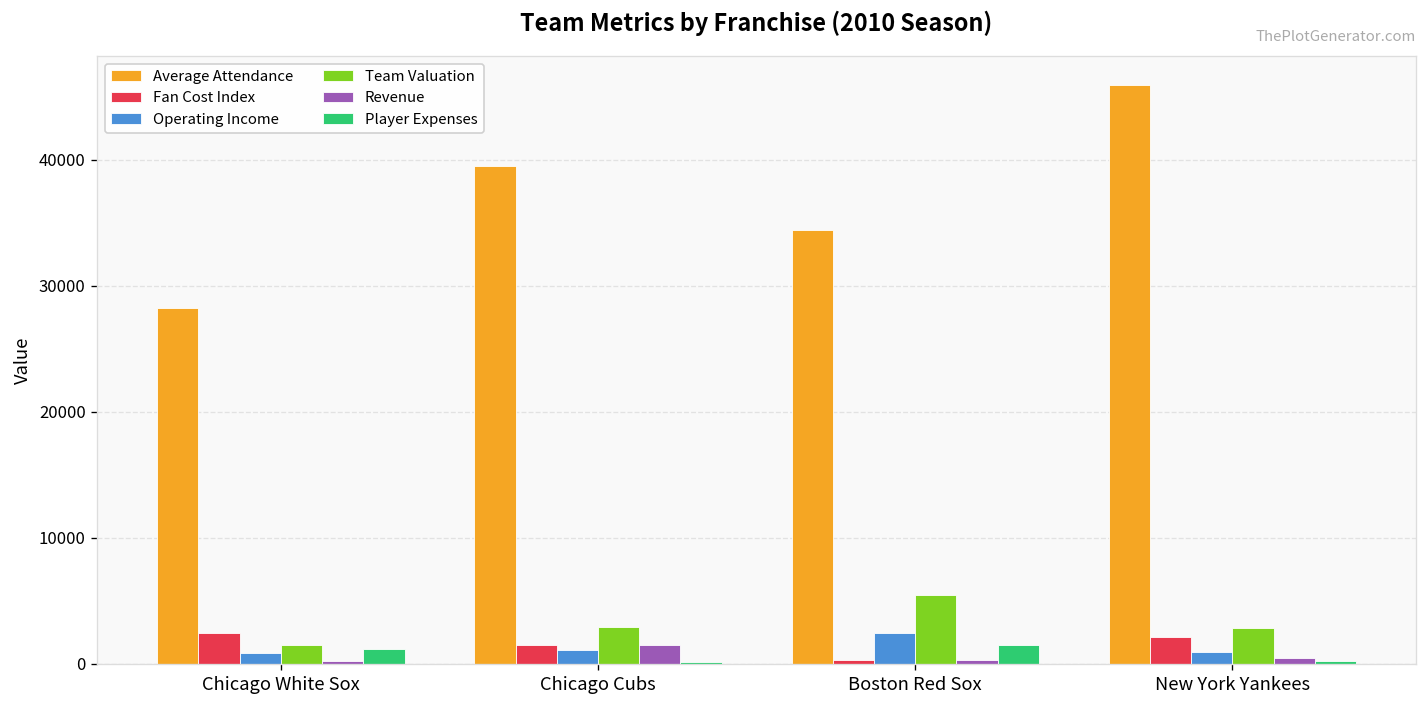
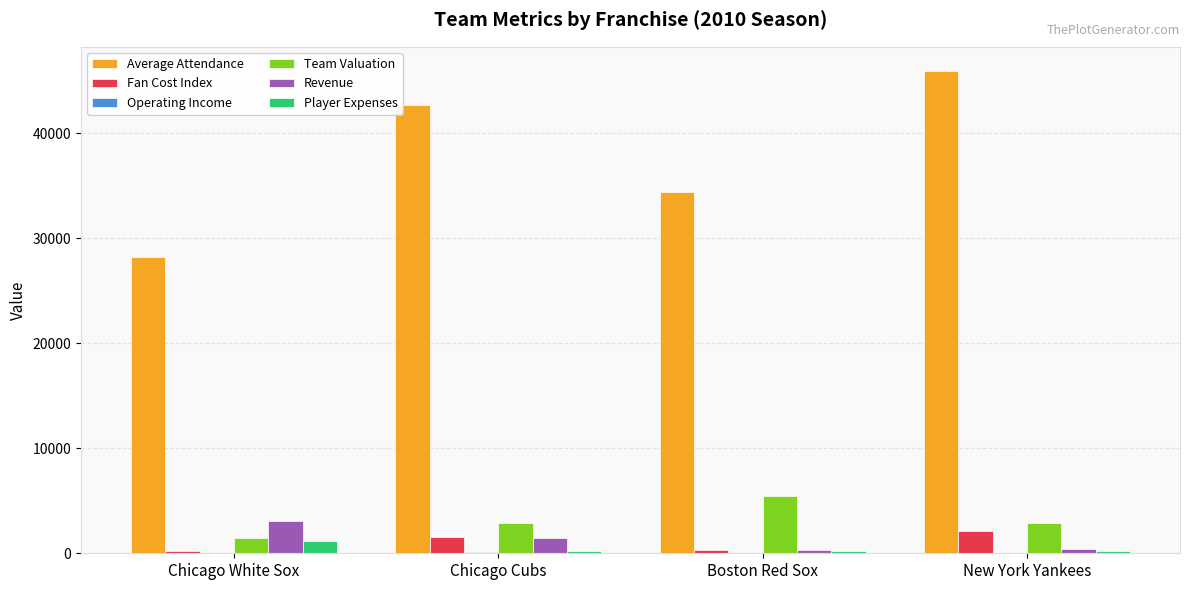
Fan Cost Index, Chicago White Sox: 2400 -> 200
Operating Income, Chicago White Sox: 900 -> 0
Revenue, Chicago White Sox: 200 -> 3100
Average Attendance, Chicago Cubs: 39500 -> 42700
Operating Income, Chicago Cubs: 1100 -> 100
Operating Income, Boston Red Sox: 2400 -> 0
Player Expenses, Boston Red Sox: 1500 -> 200
Operating Income, New York Yankees: 1000 -> 0
